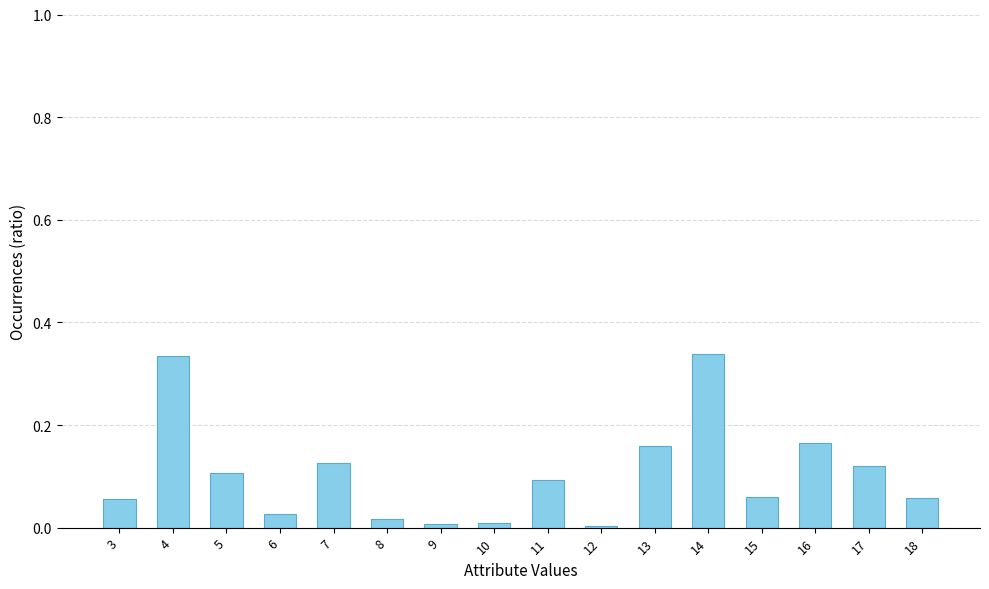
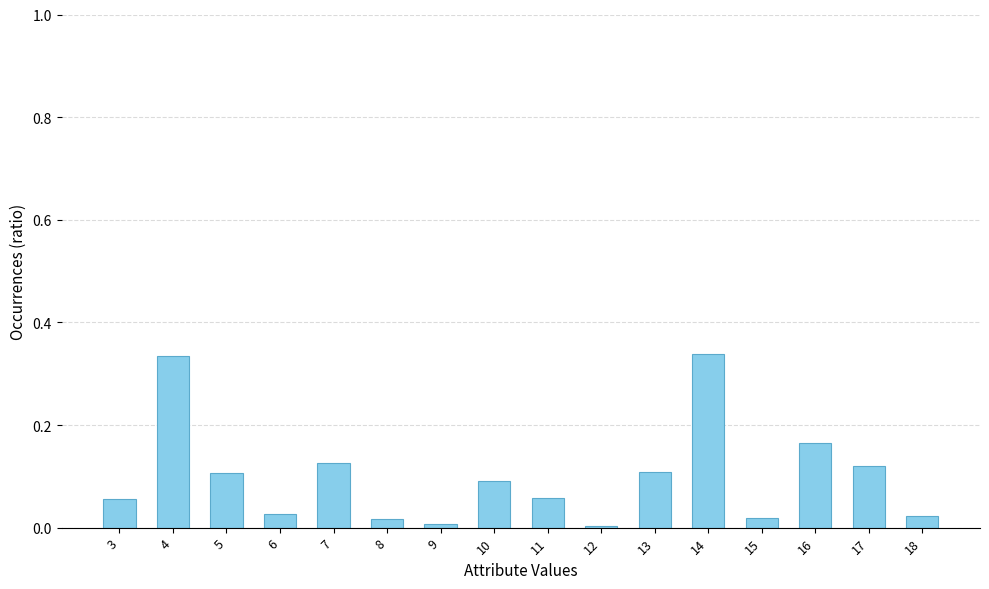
10: 0.01 -> 0.09
11: 0.09 -> 0.06
13: 0.16 -> 0.11
15: 0.06 -> 0.02
18: 0.06 -> 0.02
